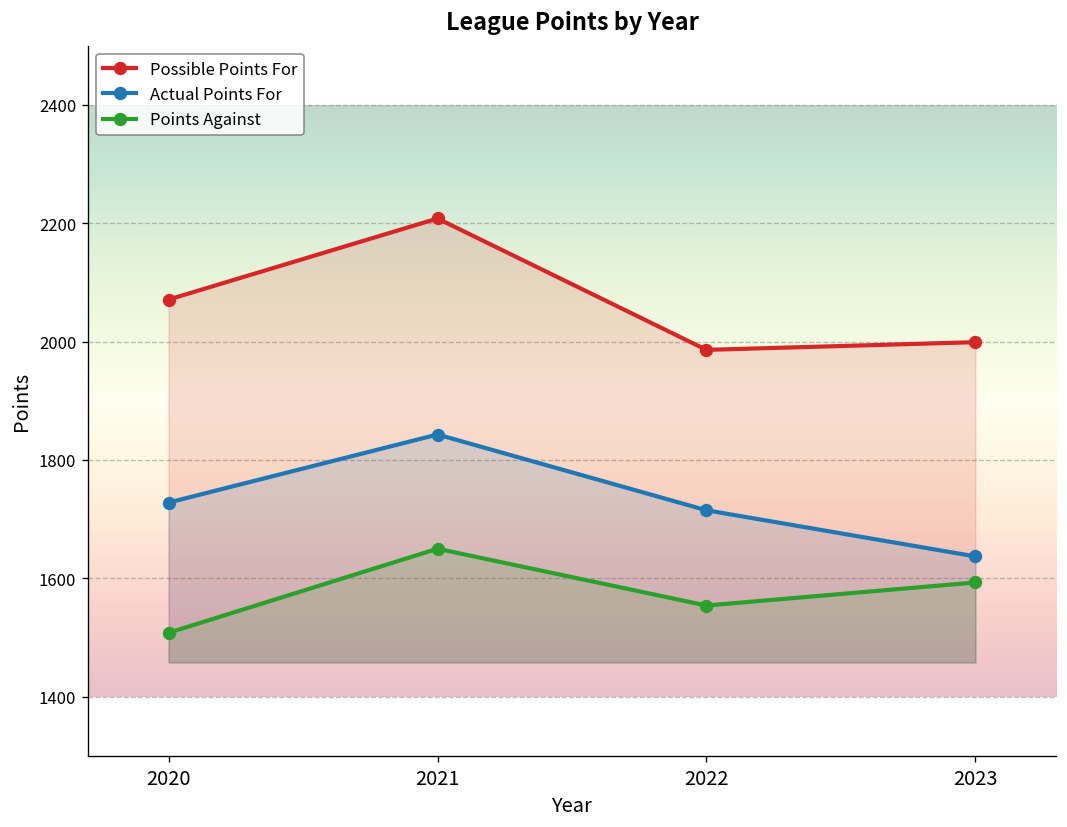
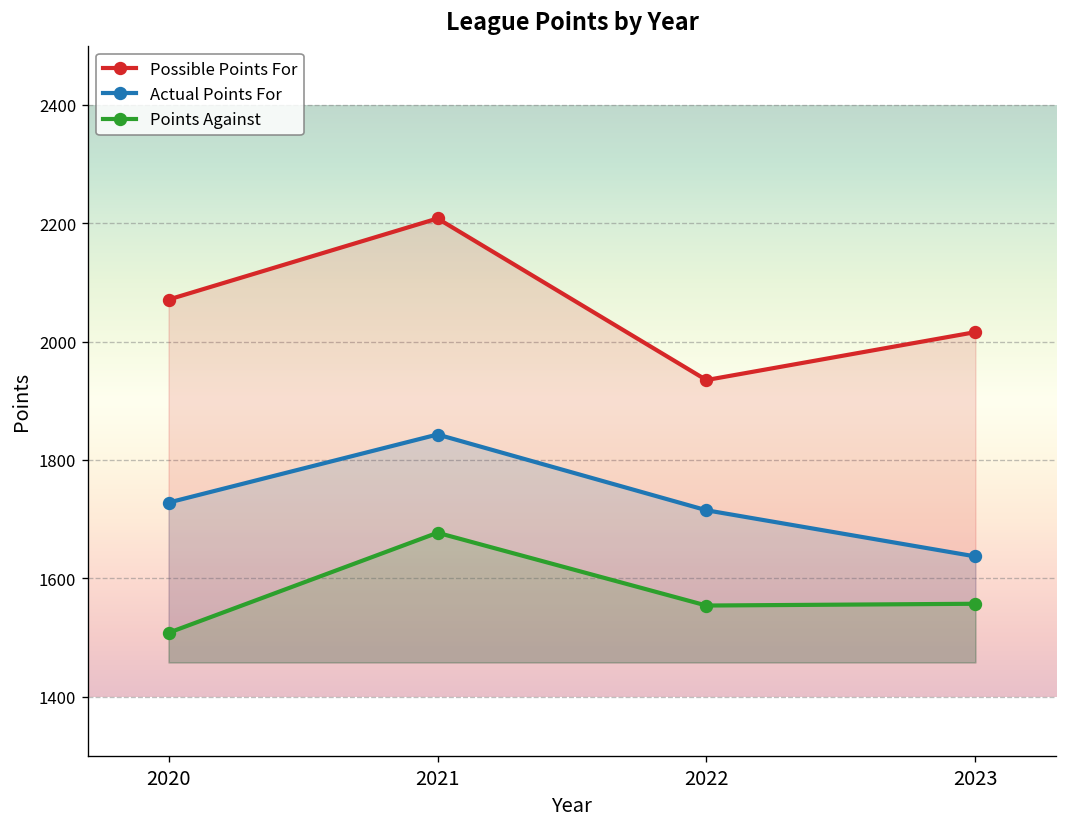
Points Against, 2021: 1650 -> 1680
Possible Points For, 2022: 1990 -> 1940
Possible Points For, 2023: 2000 -> 2020
Points Against, 2023: 1590 -> 1560
